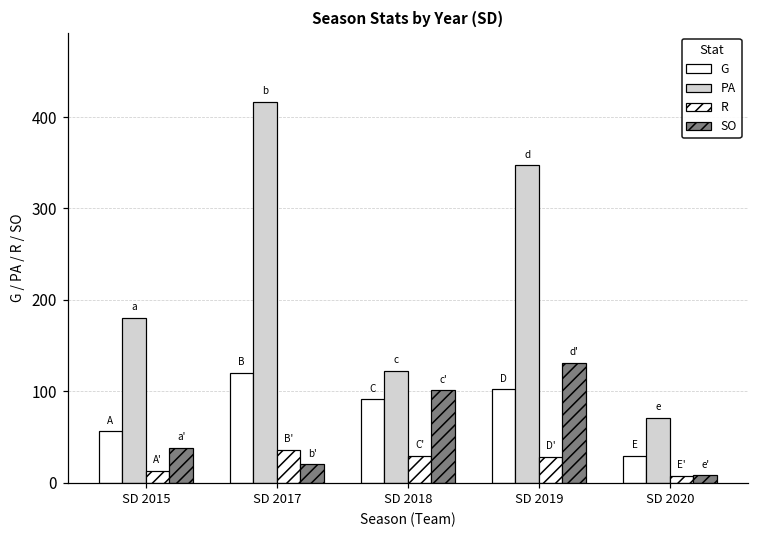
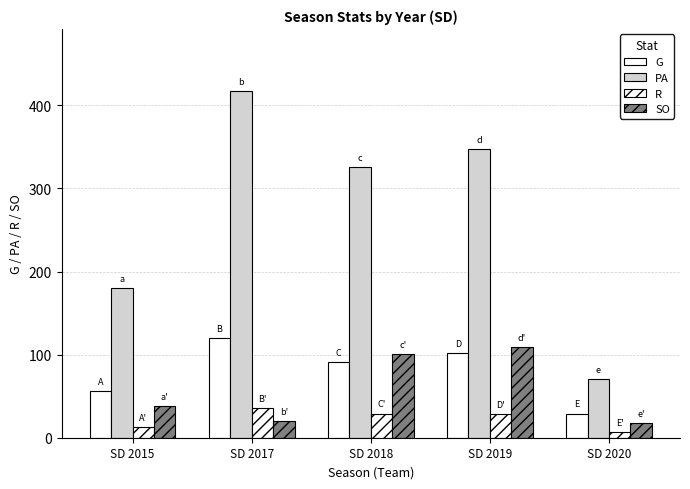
PA, SD 2018: 120 -> 330
SO, SD 2019: 130 -> 110
SO, SD 2020: 10 -> 20
